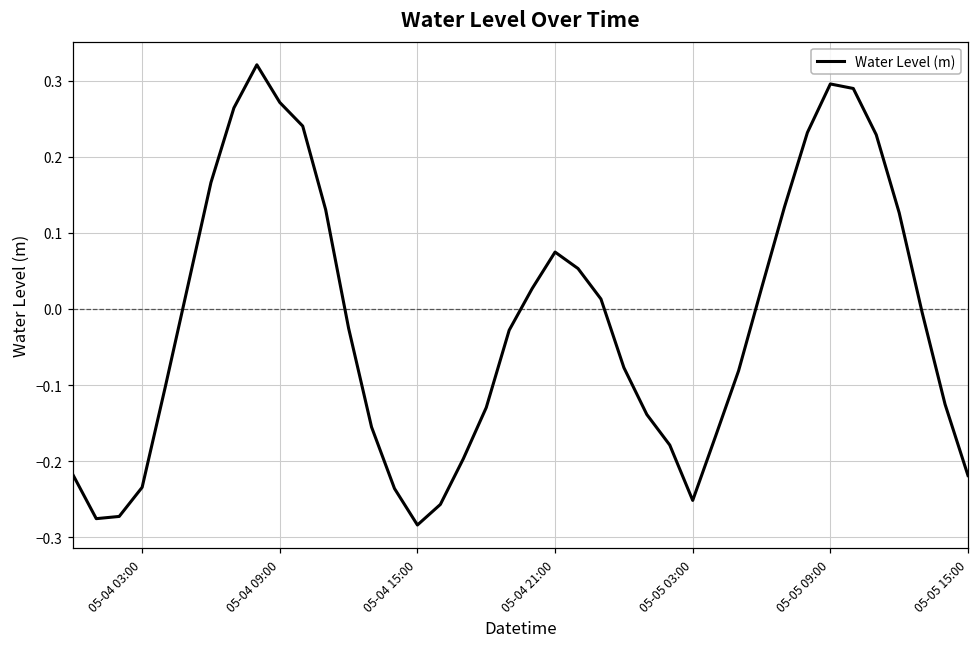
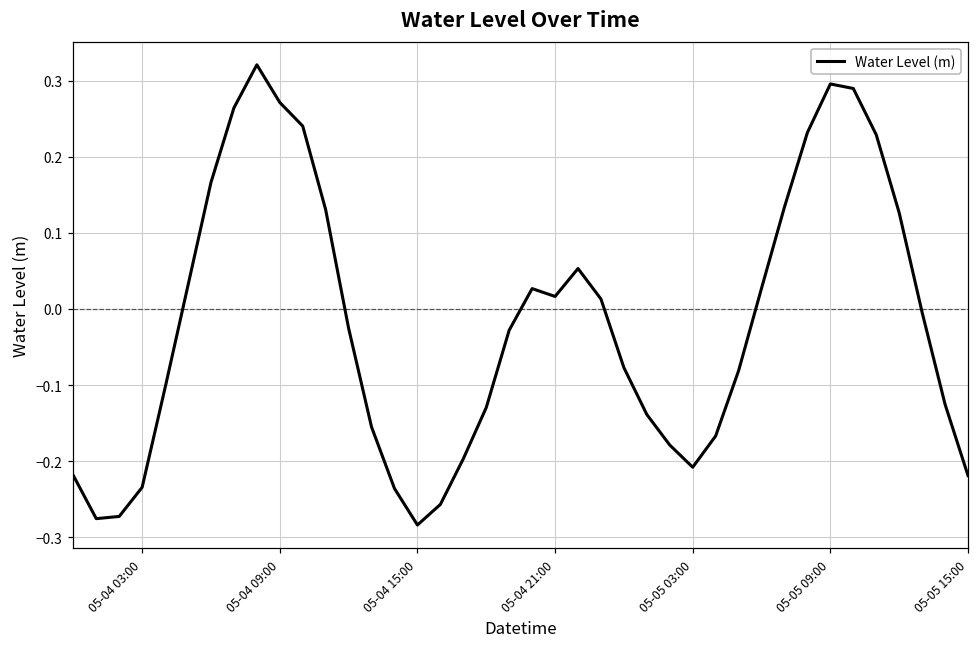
05-04 21:00: 0.07 -> 0.02
05-05 03:00: -0.25 -> -0.21
